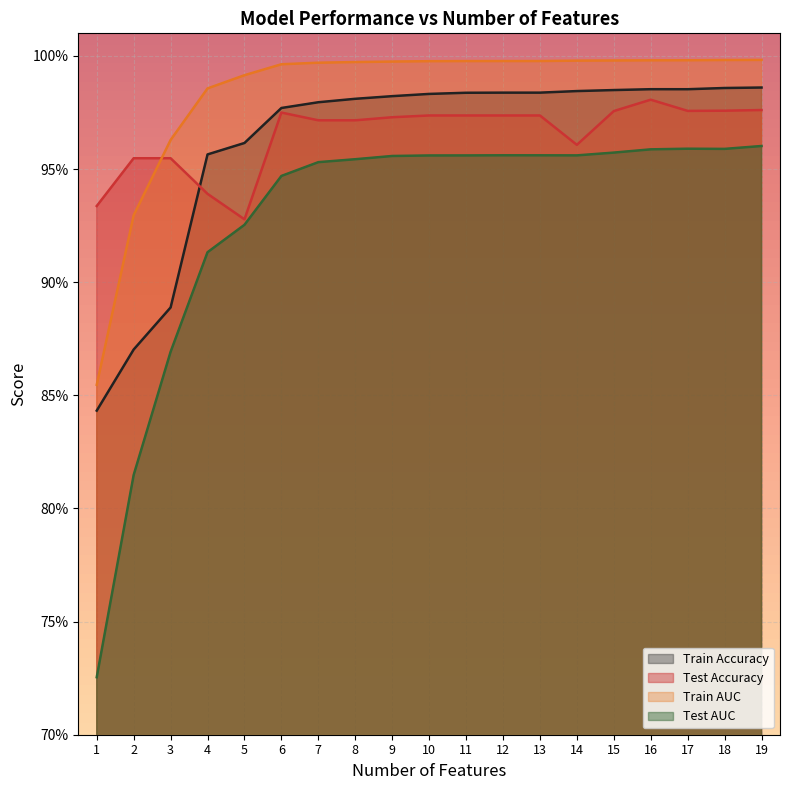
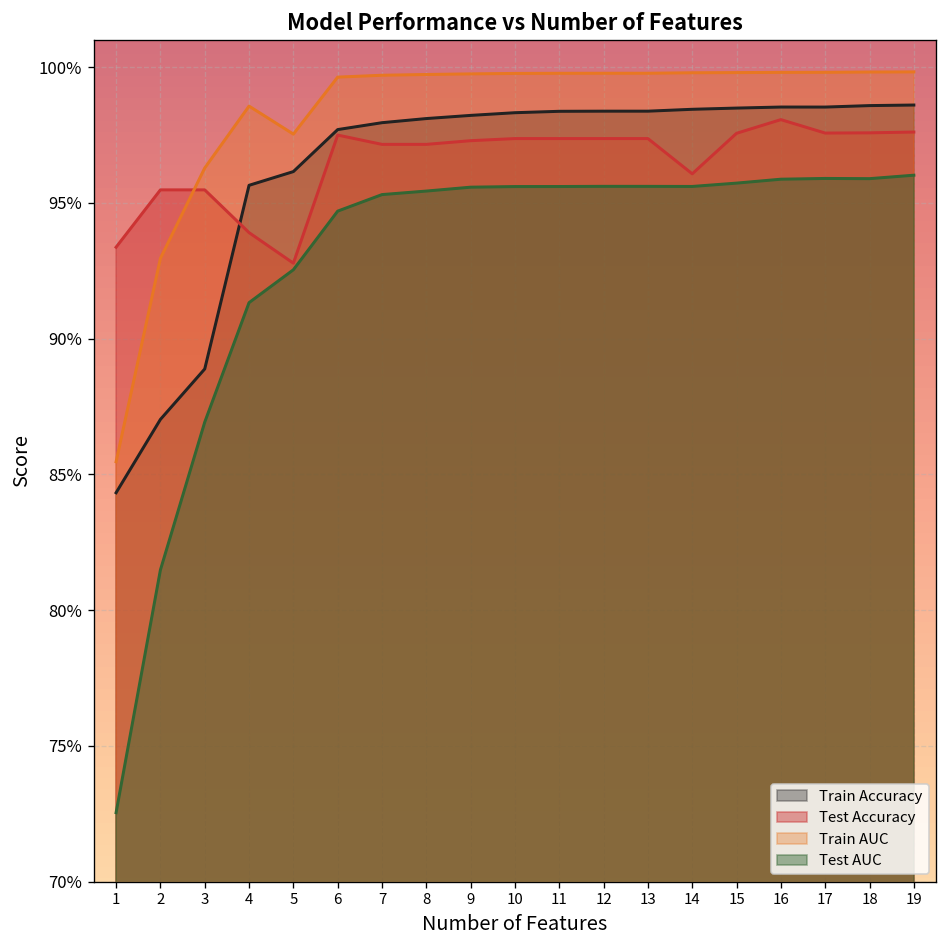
Train AUC, 5: 99.1% -> 97.5%
